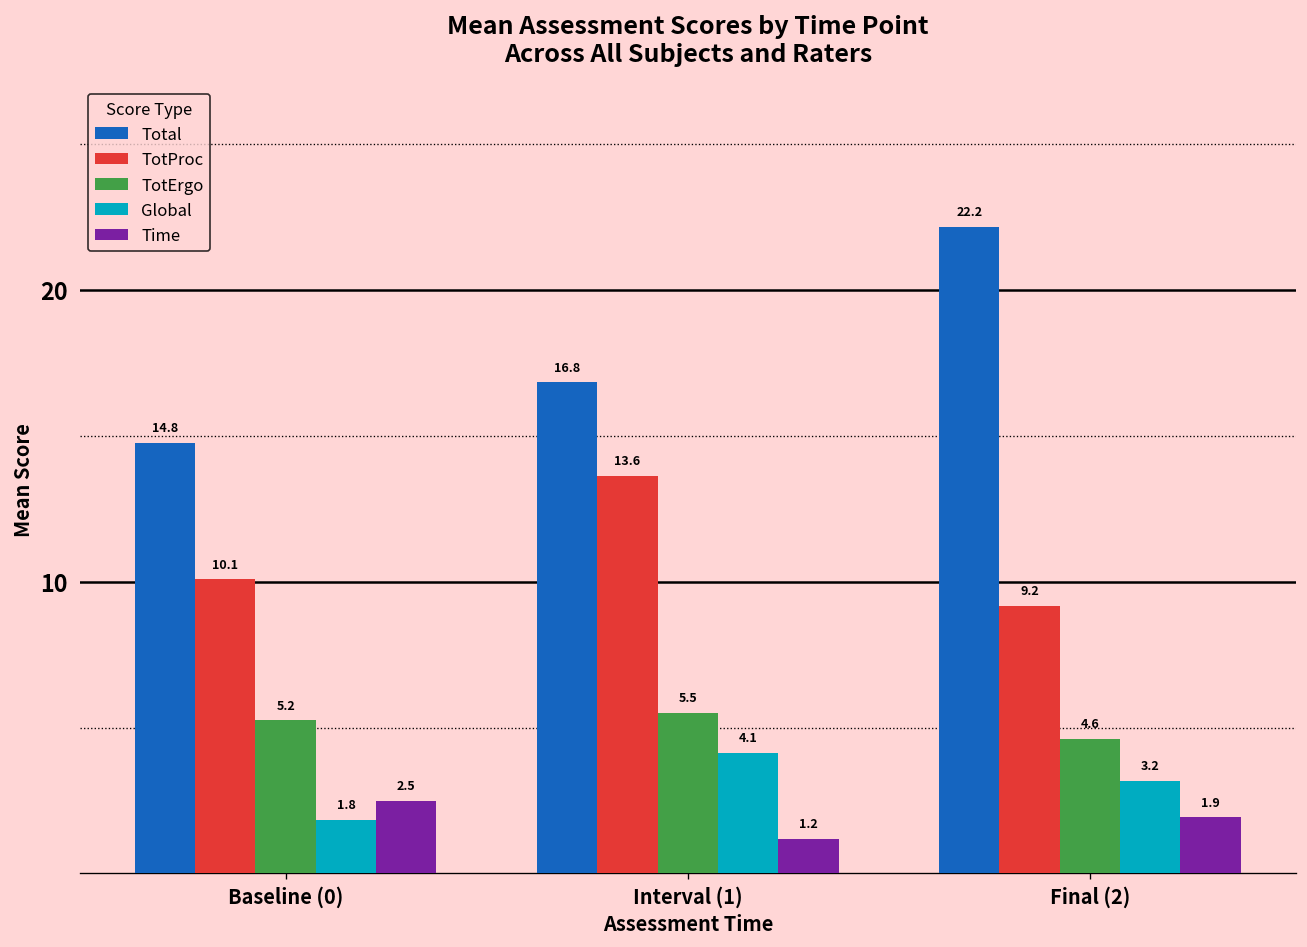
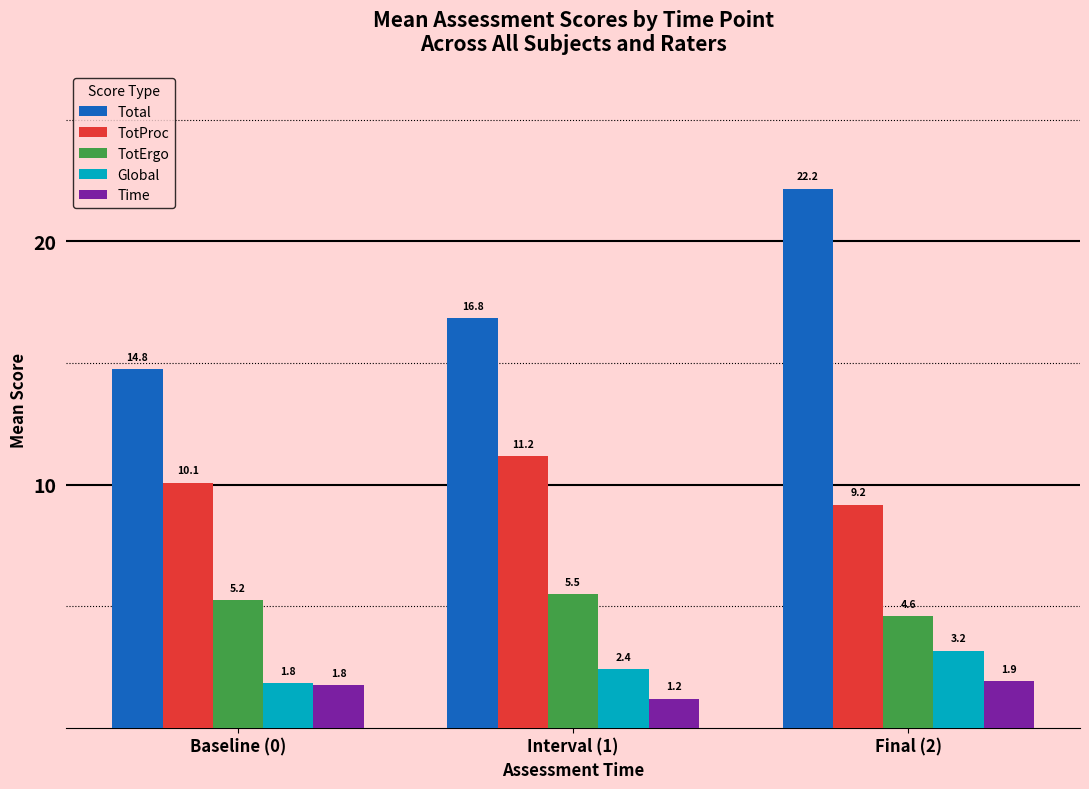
Time, Baseline (0): 2.5 -> 1.8
TotProc, Interval (1): 13.6 -> 11.2
Global, Interval (1): 4.1 -> 2.4
